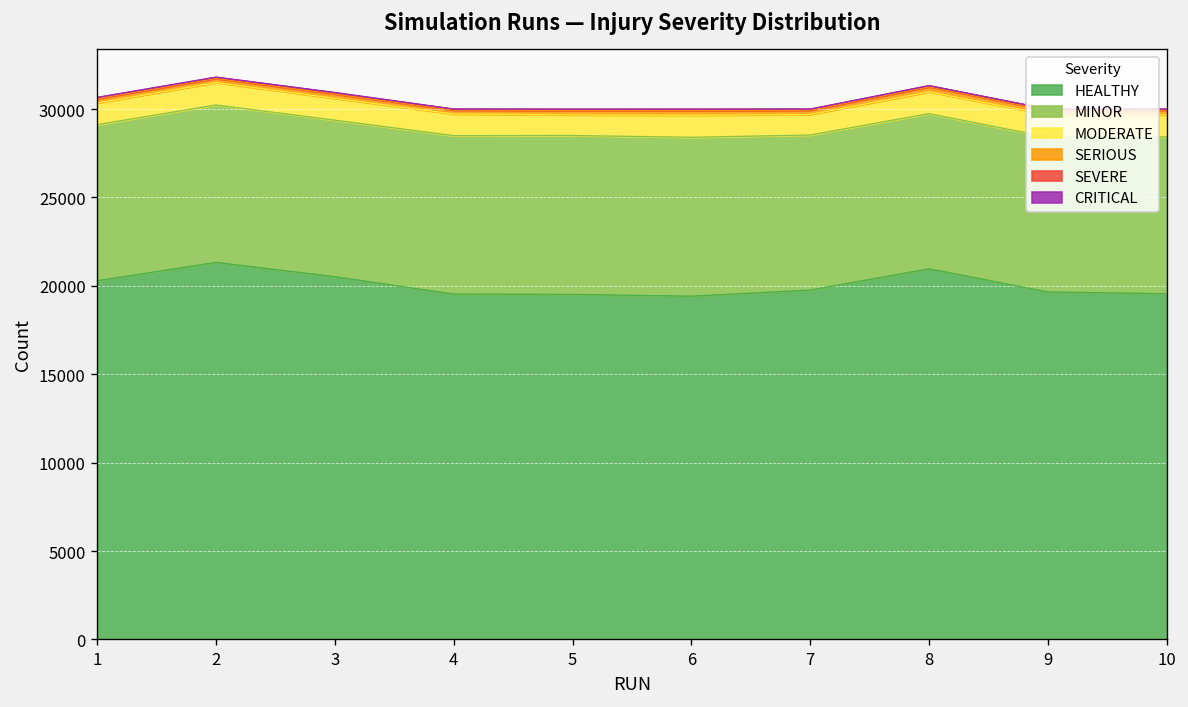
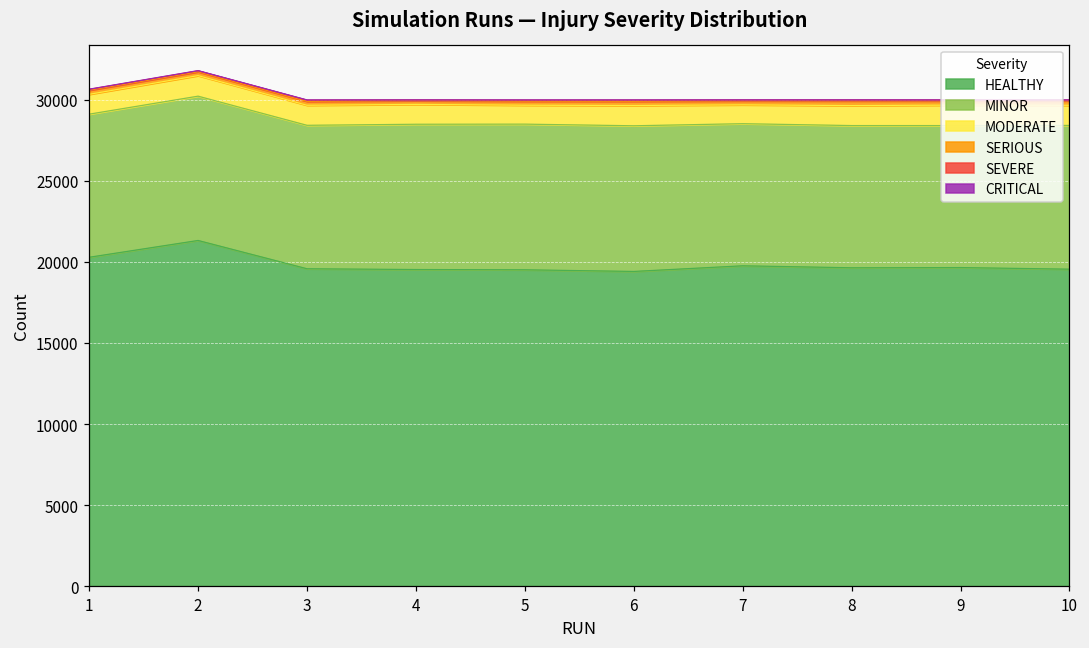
HEALTHY, 3: 20500 -> 19600
HEALTHY, 8: 21000 -> 19600
